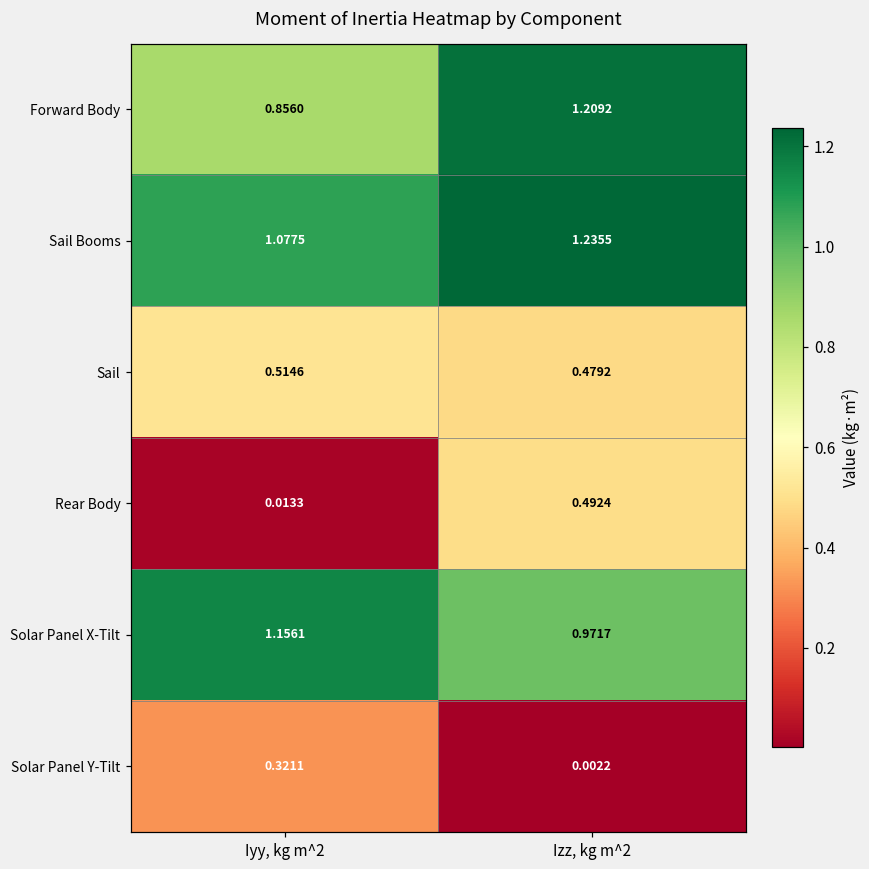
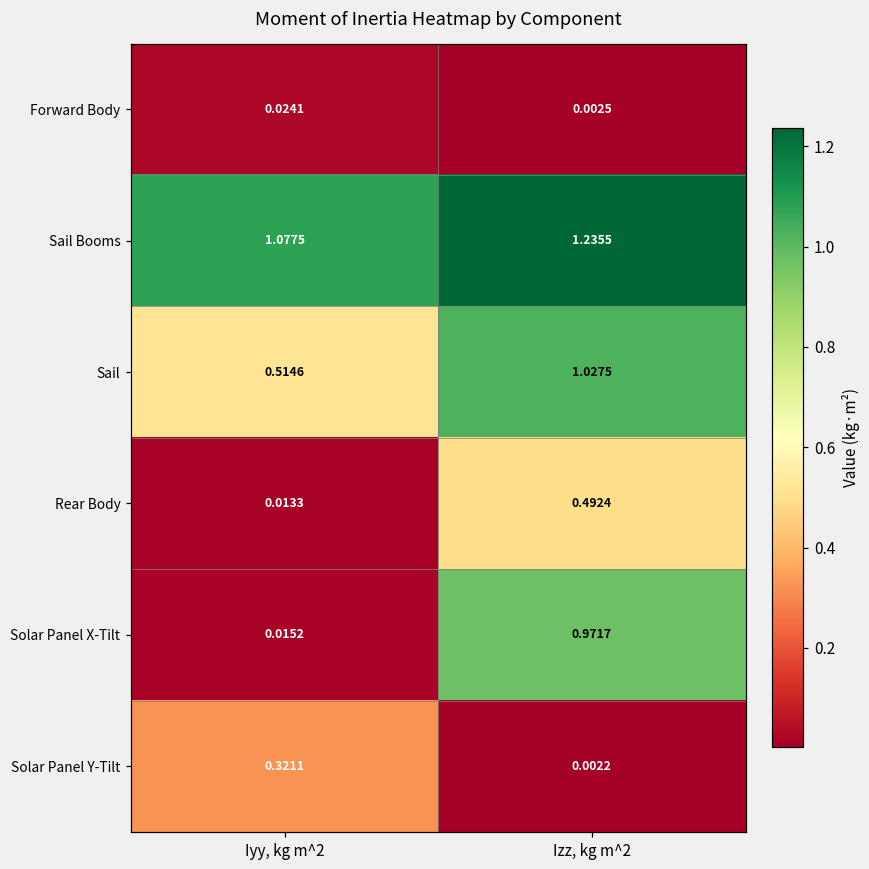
Forward Body, Iyy, kg m^2: 0.8560 -> 0.0241
Forward Body, Izz, kg m^2: 1.2092 -> 0.0025
Sail, Izz, kg m^2: 0.4792 -> 1.0275
Solar Panel X-Tilt, Iyy, kg m^2: 1.1561 -> 0.0152
